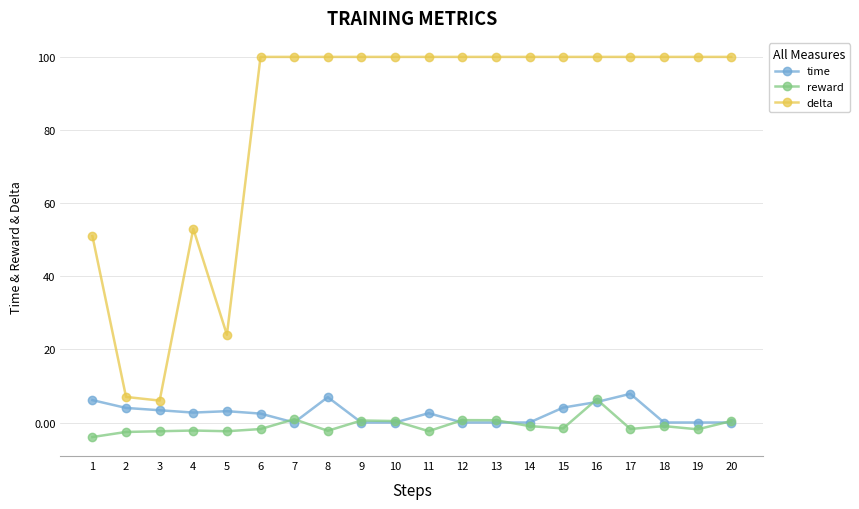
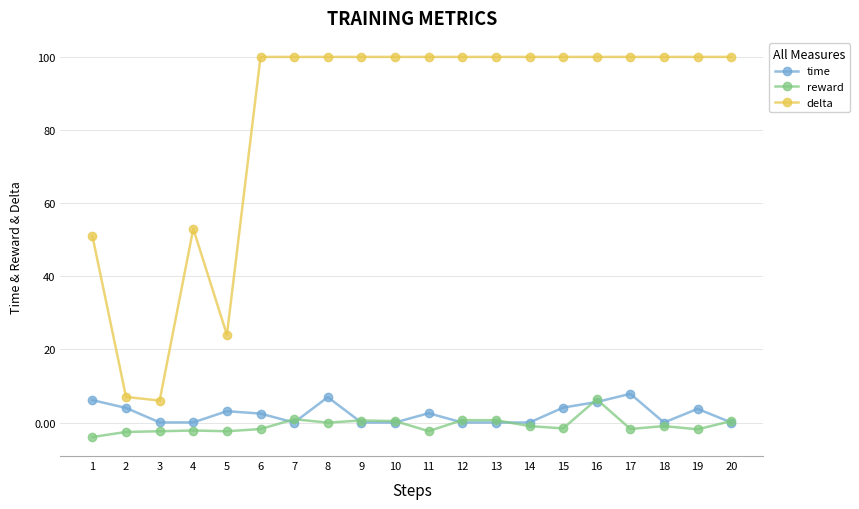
time, 3: 3 -> 0
time, 4: 3 -> 0
reward, 8: -2 -> 0
time, 19: 0 -> 4
